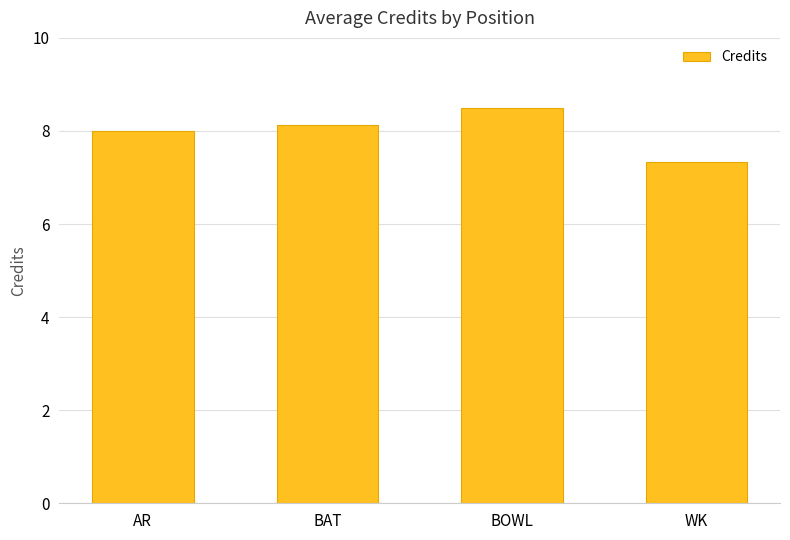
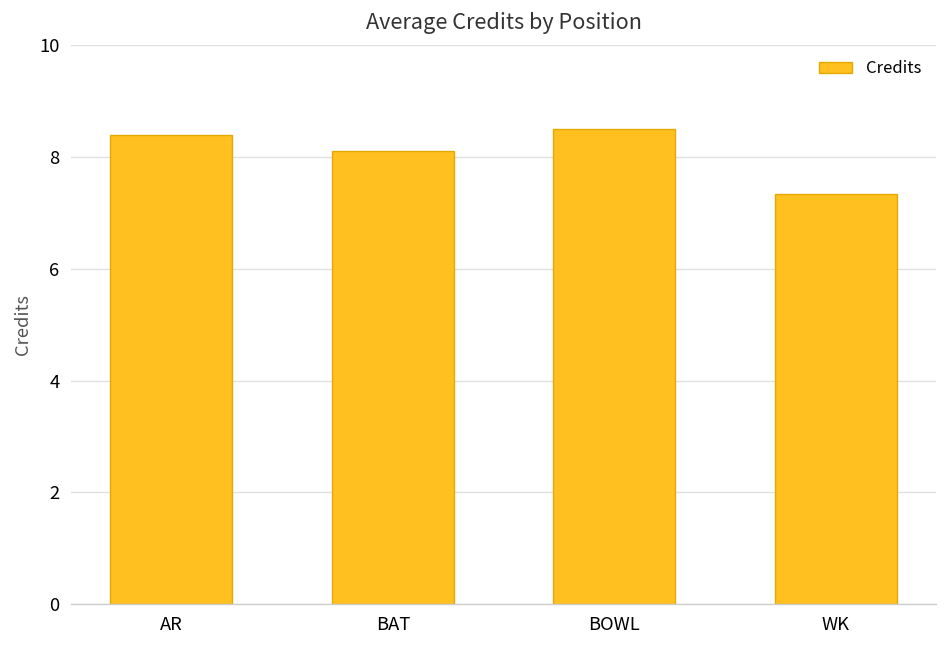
AR: 8.0 -> 8.4
